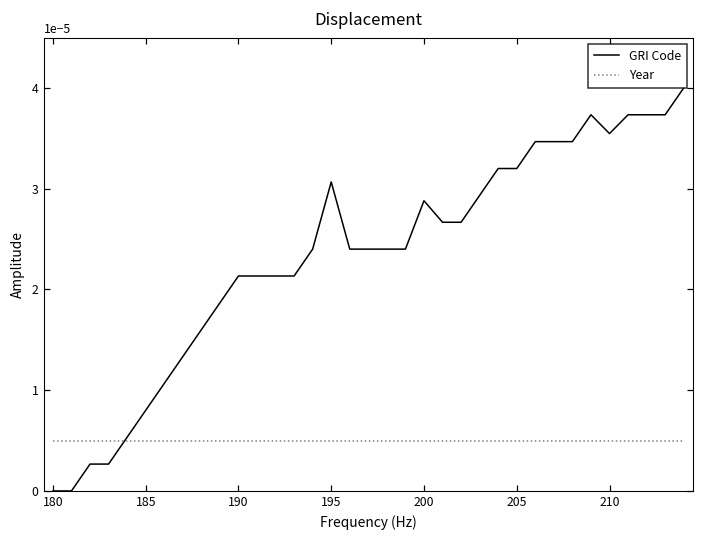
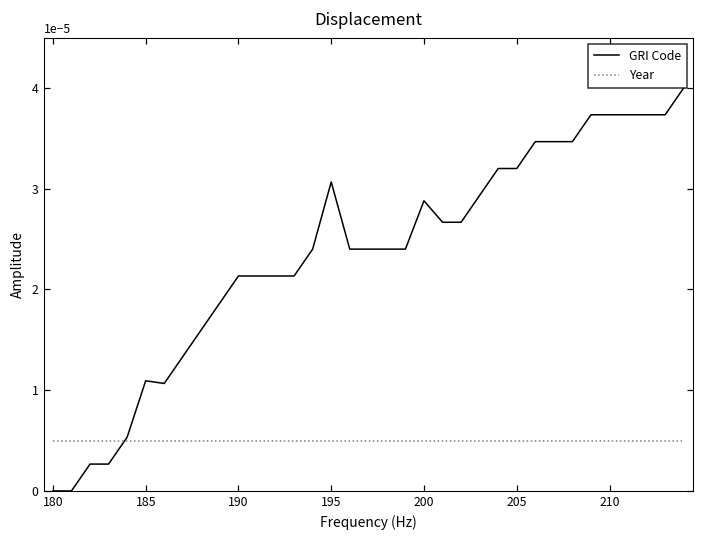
GRI Code, 185: 0.000008 -> 0.000011
GRI Code, 210: 0.000035 -> 0.000037
